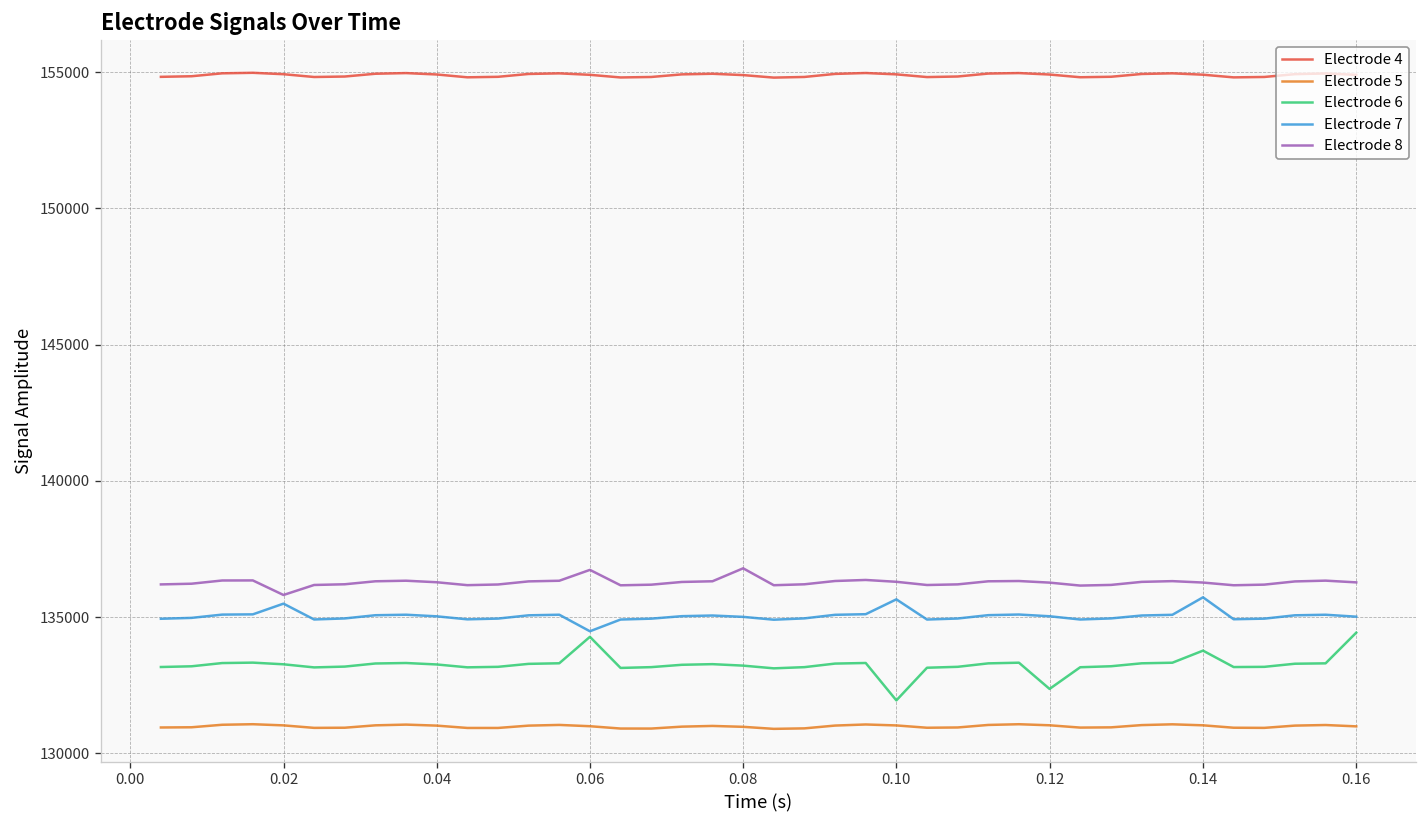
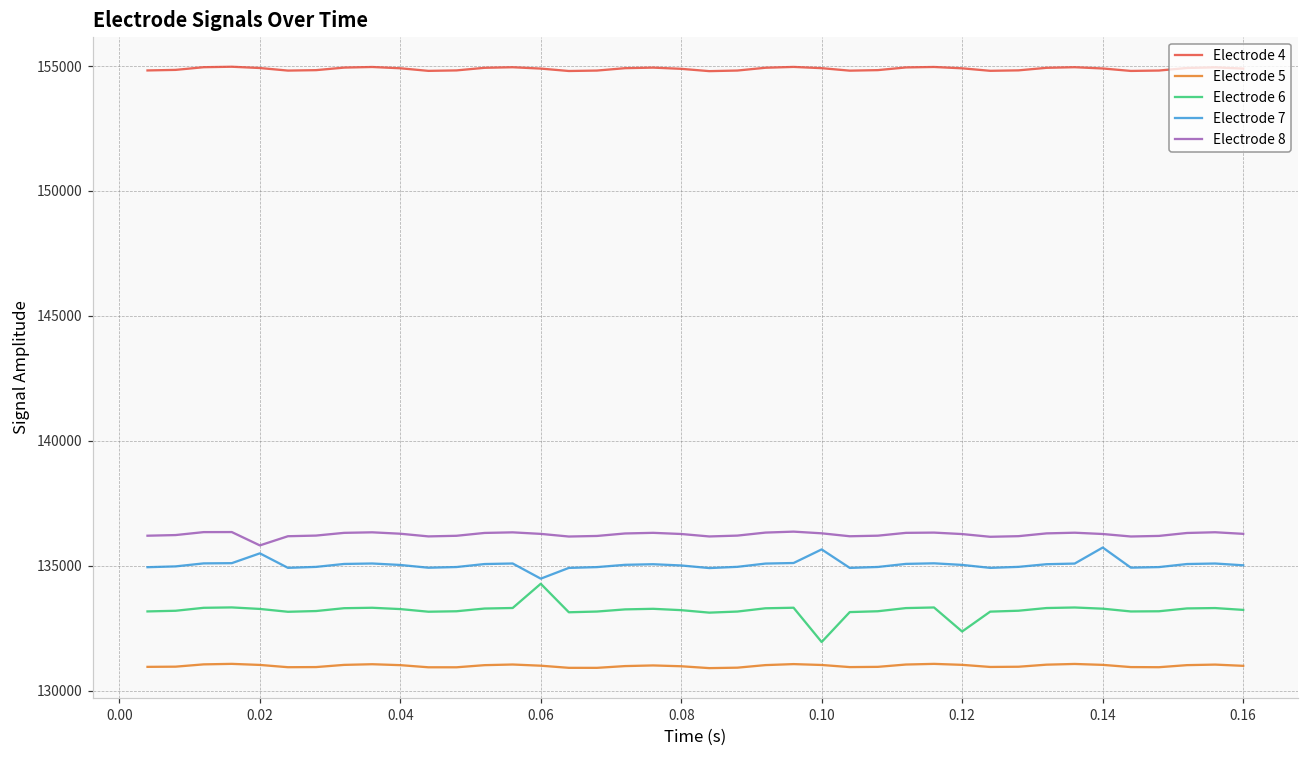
Electrode 8, 0.06: 136700 -> 136300
Electrode 8, 0.08: 136800 -> 136300
Electrode 6, 0.14: 133800 -> 133300
Electrode 6, 0.16: 134400 -> 133200
